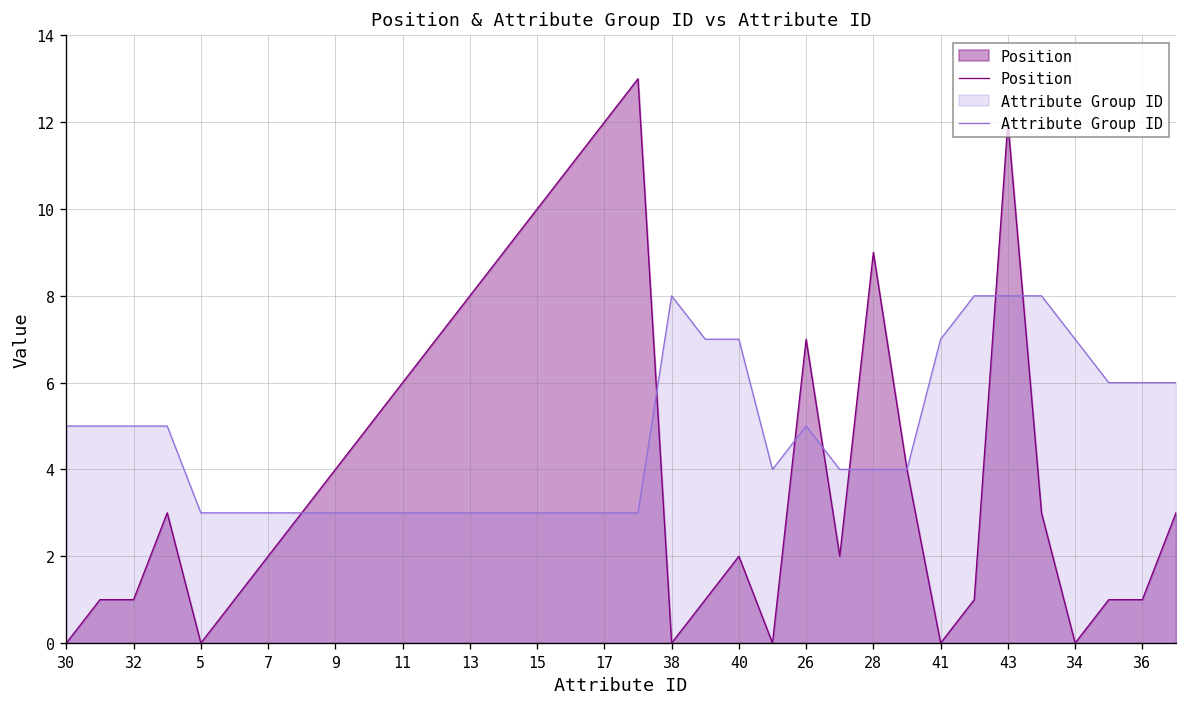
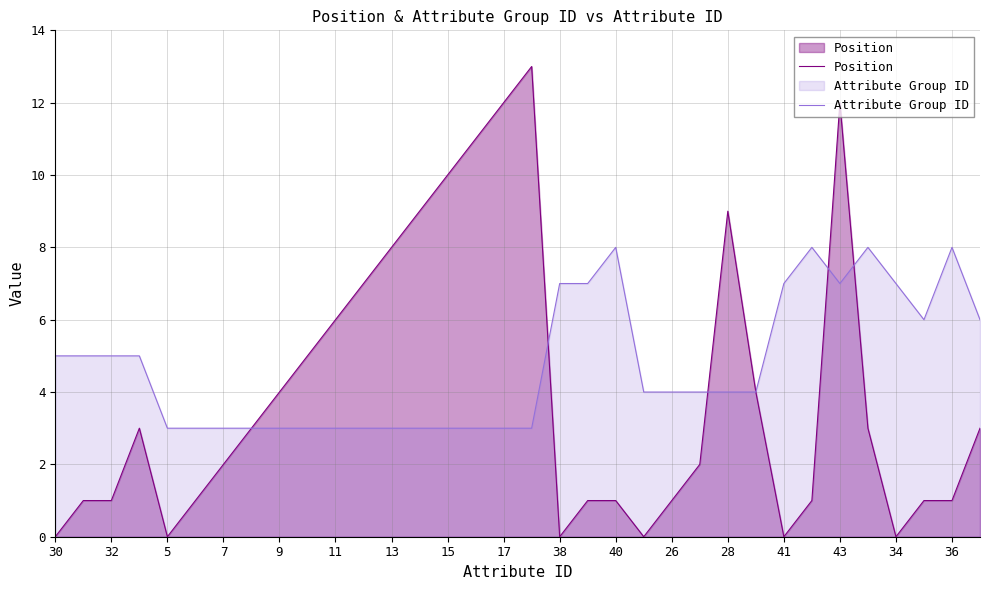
Attribute Group ID, 38: 8 -> 7
Position, 40: 2 -> 1
Attribute Group ID, 40: 7 -> 8
Position, 26: 7 -> 1
Attribute Group ID, 26: 5 -> 4
Attribute Group ID, 43: 8 -> 7
Attribute Group ID, 36: 6 -> 8
